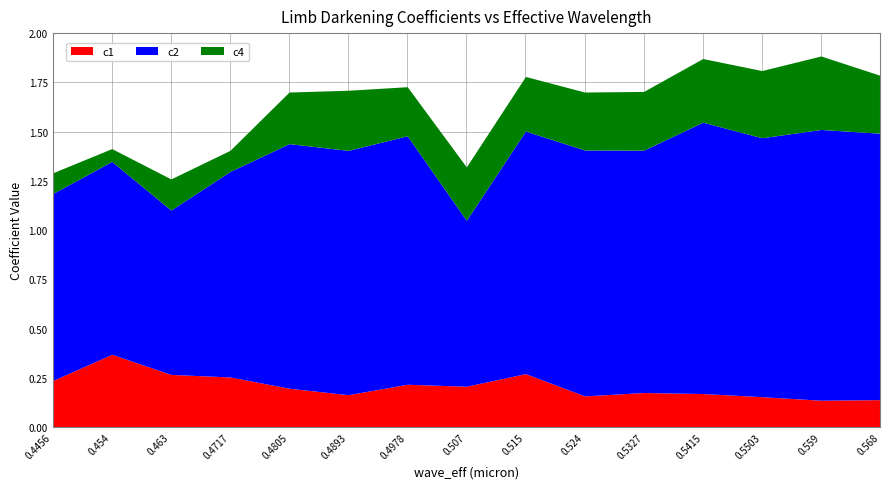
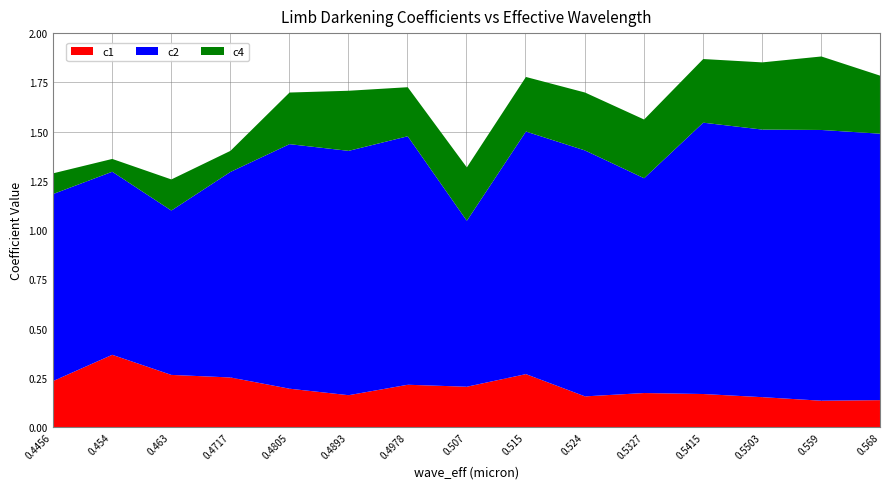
c2, 0.454: 0.98 -> 0.93
c2, 0.5327: 1.23 -> 1.09
c2, 0.5503: 1.31 -> 1.36
